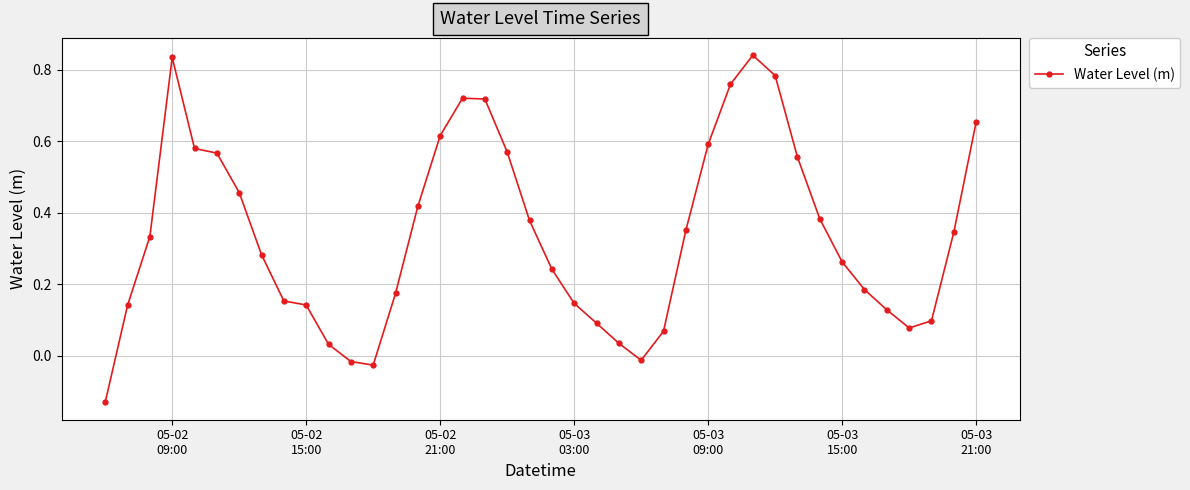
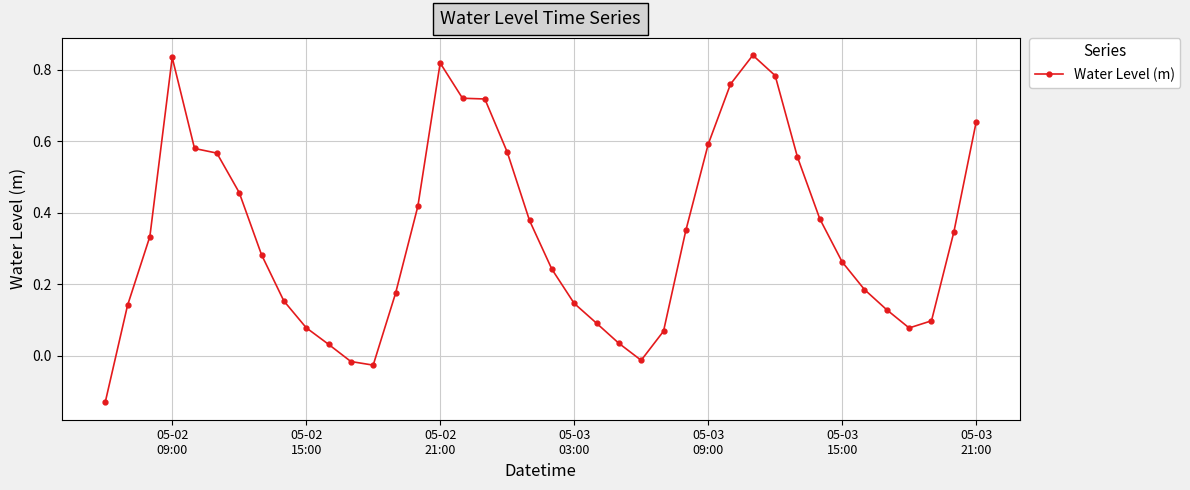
05-02 15:00: 0.14 -> 0.08
05-02 21:00: 0.62 -> 0.82
